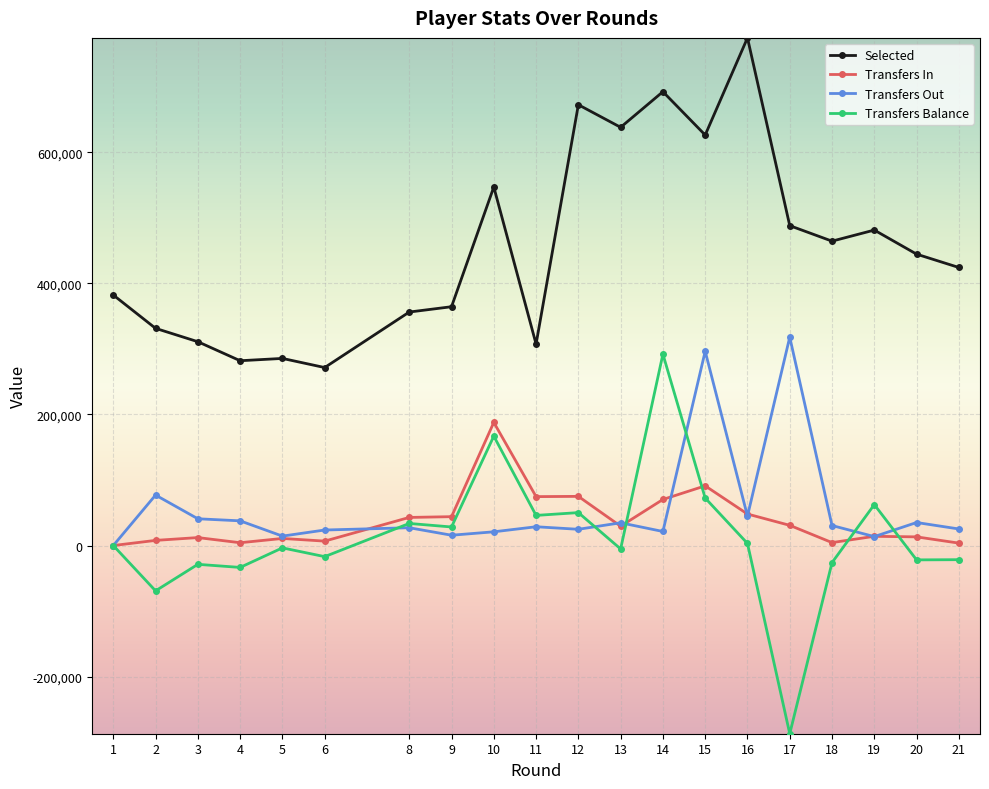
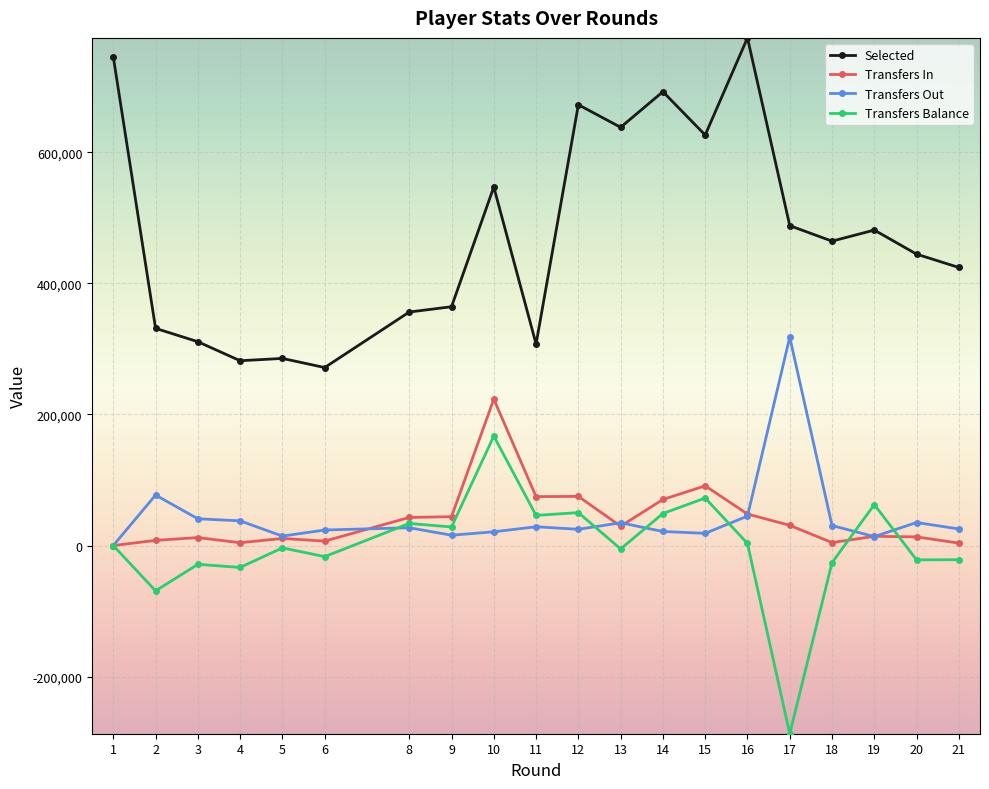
Selected, 1: 380,000 -> 750,000
Transfers In, 10: 190,000 -> 220,000
Transfers Balance, 14: 290,000 -> 50,000
Transfers Out, 15: 300,000 -> 20,000
